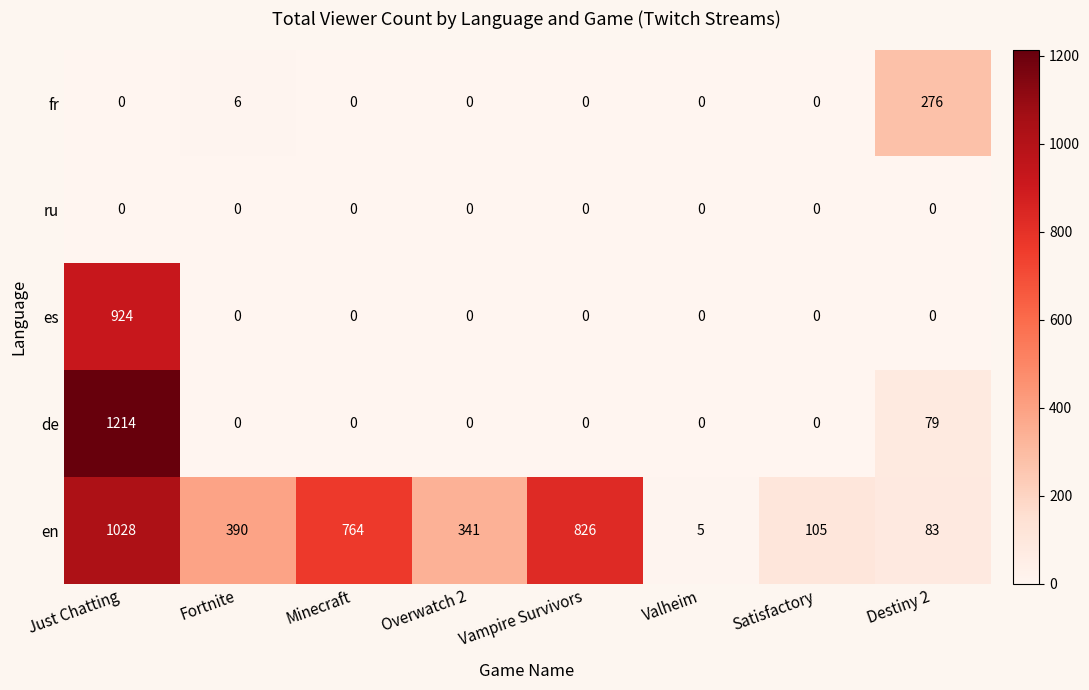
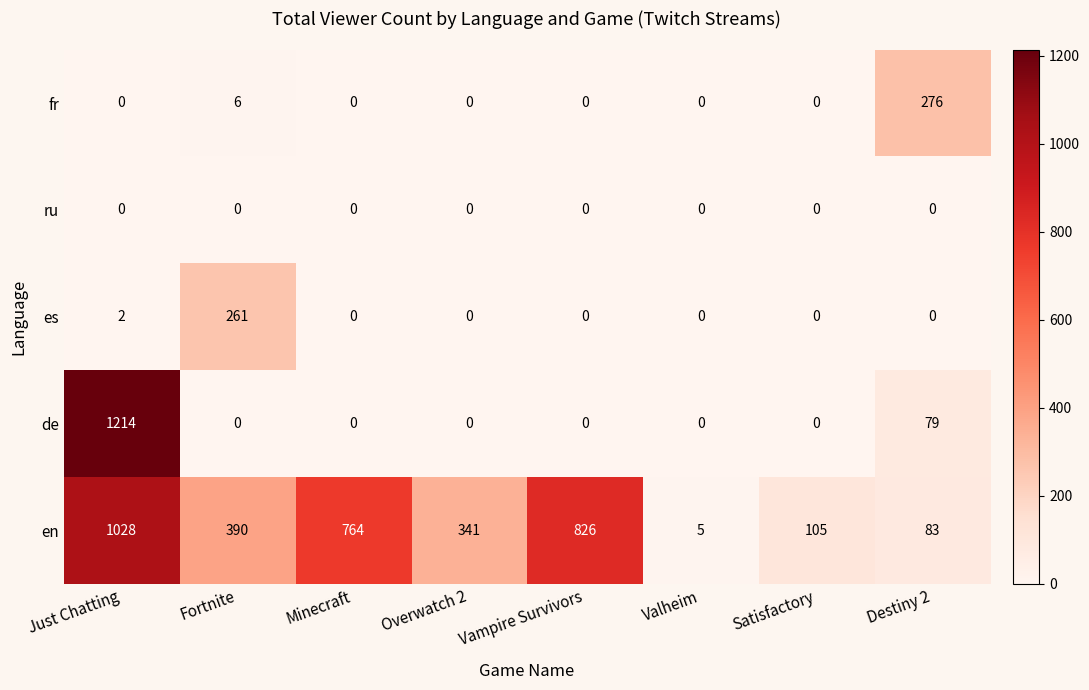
es, Just Chatting: 924 -> 2
es, Fortnite: 0 -> 261
